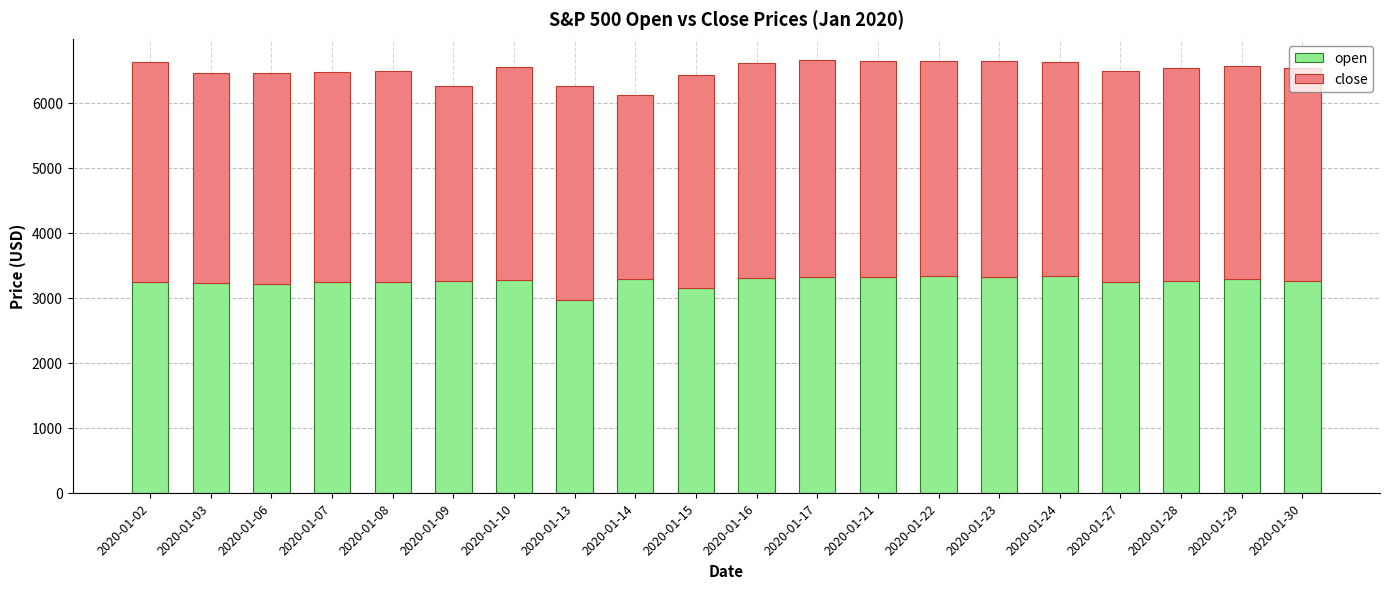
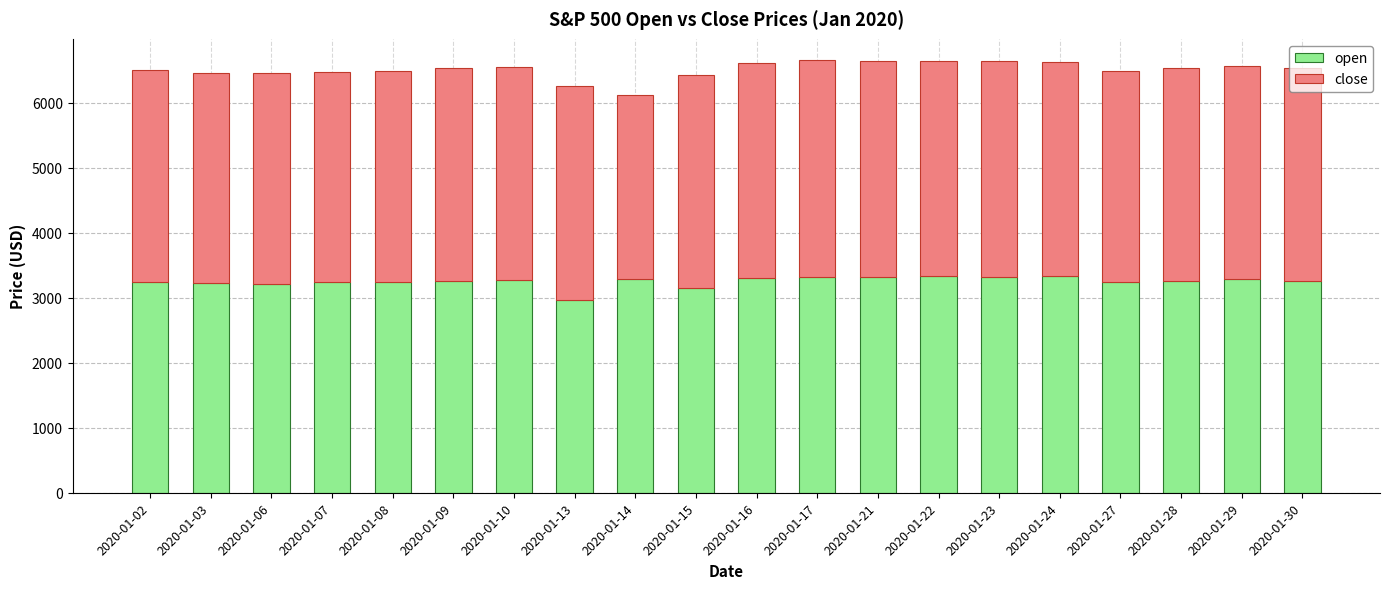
close, 2020-01-02: 3400 -> 3300
close, 2020-01-09: 3000 -> 3300
